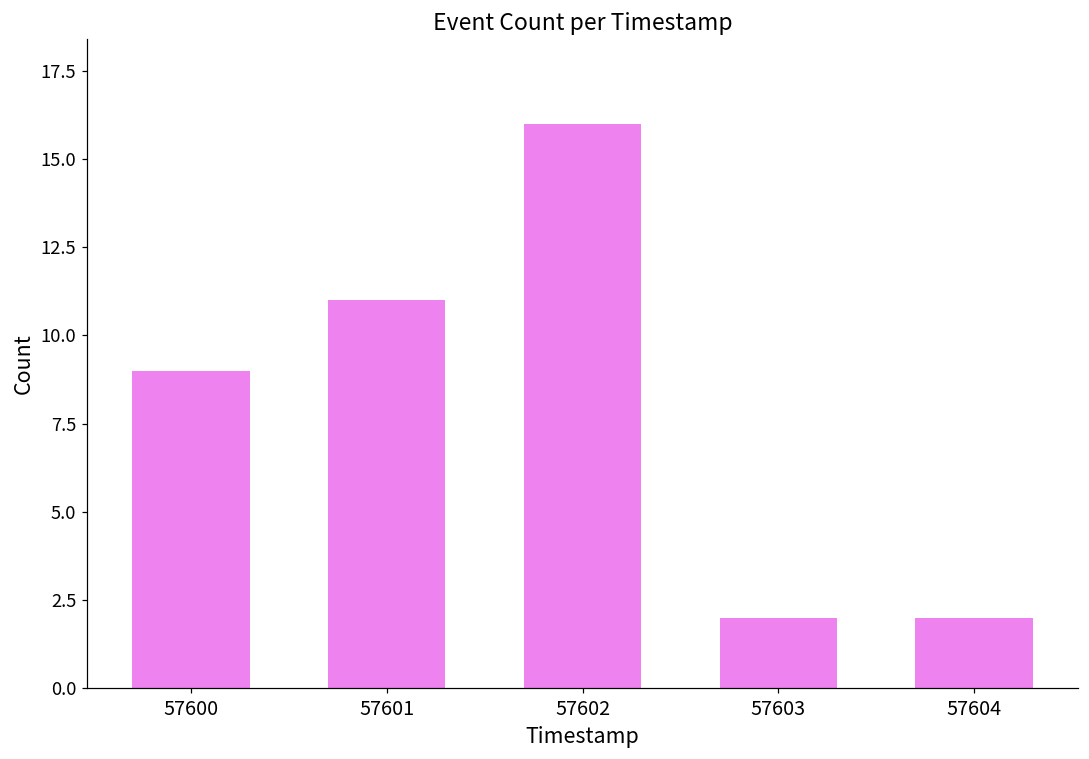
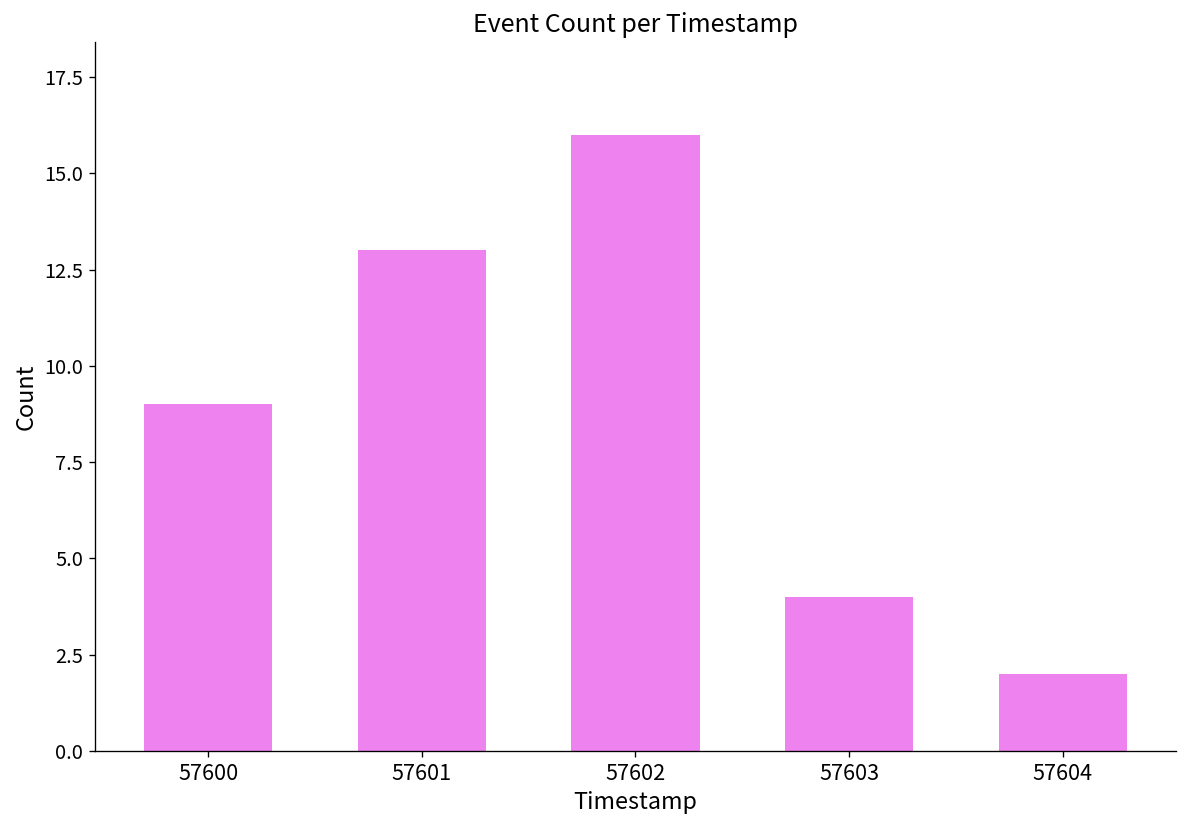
57601: 11 -> 13
57603: 2 -> 4
